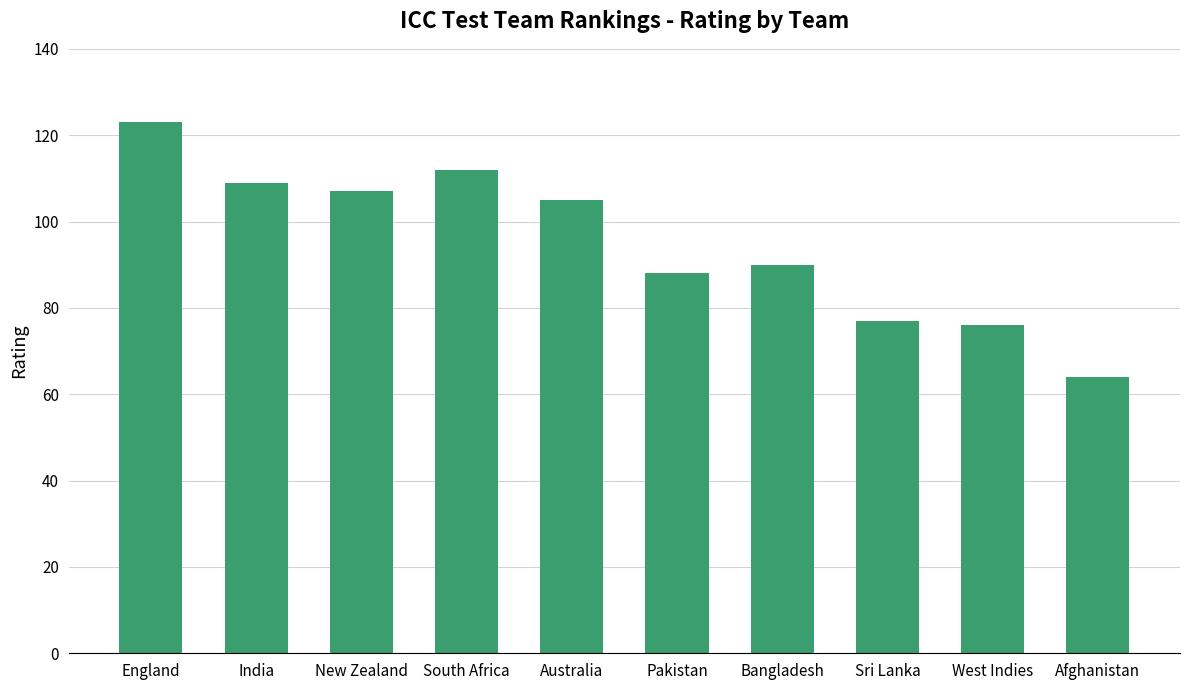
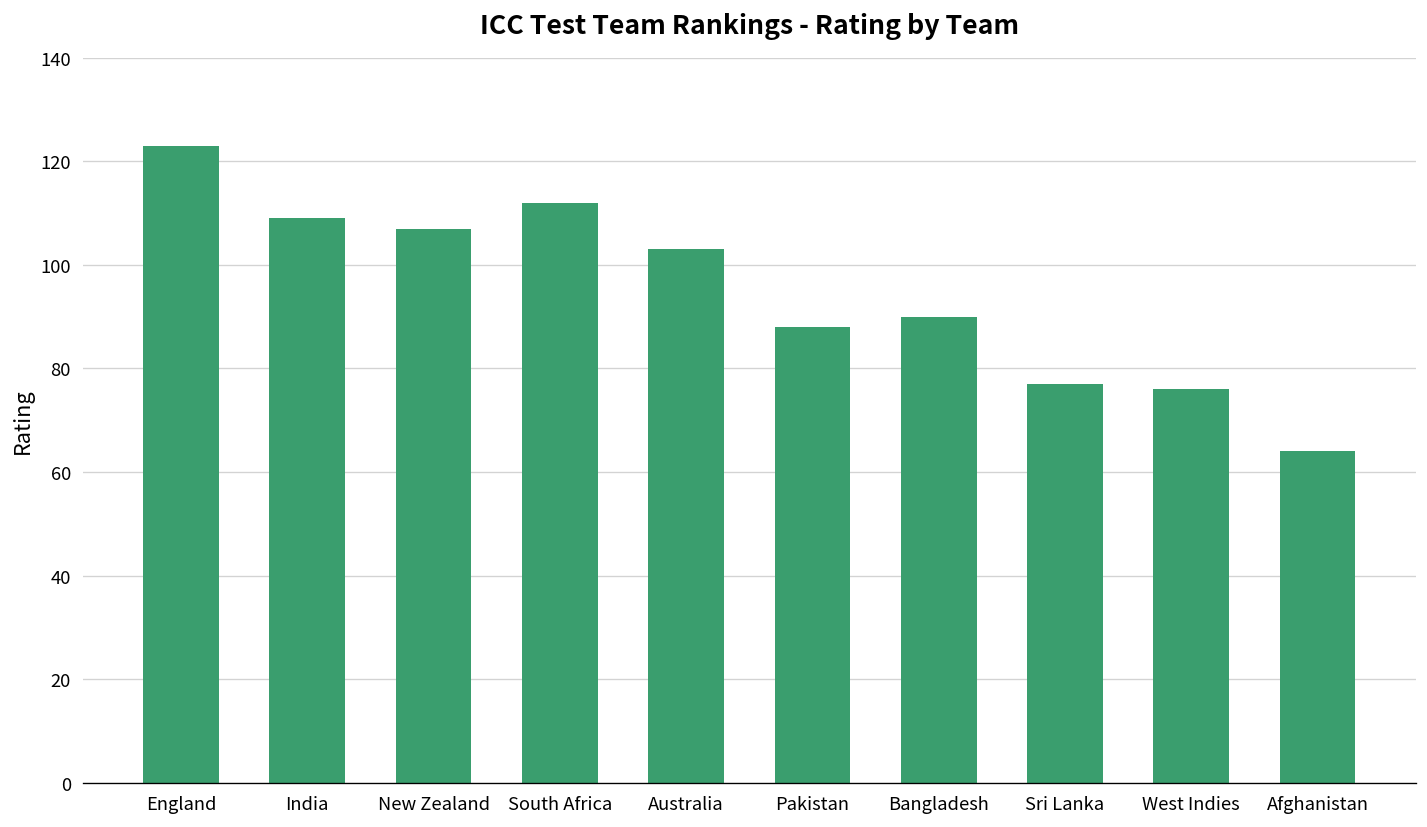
Australia: 105 -> 103
